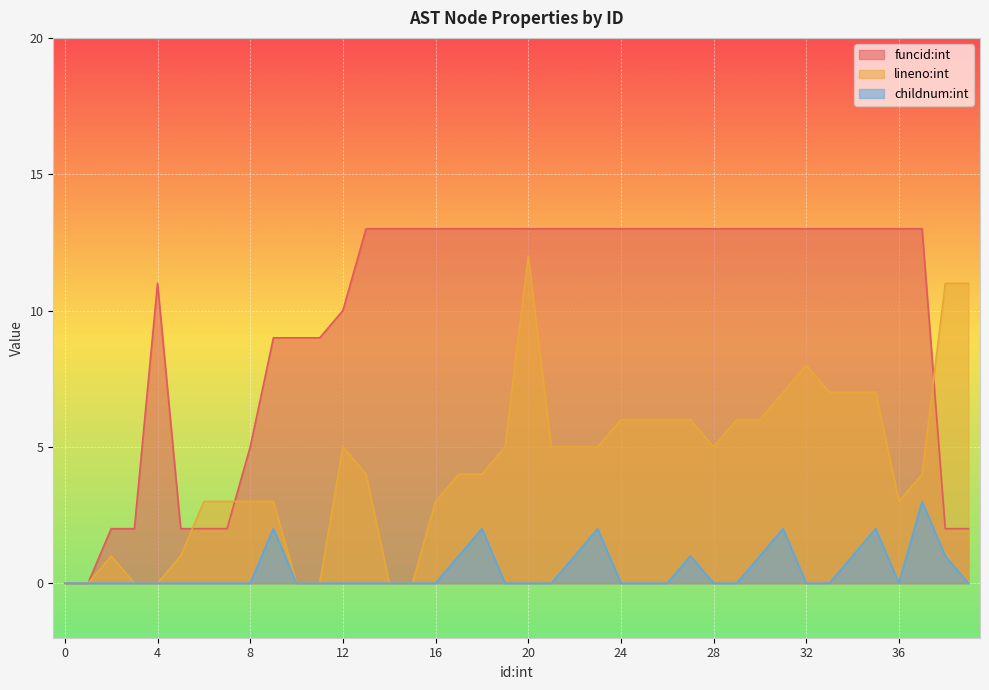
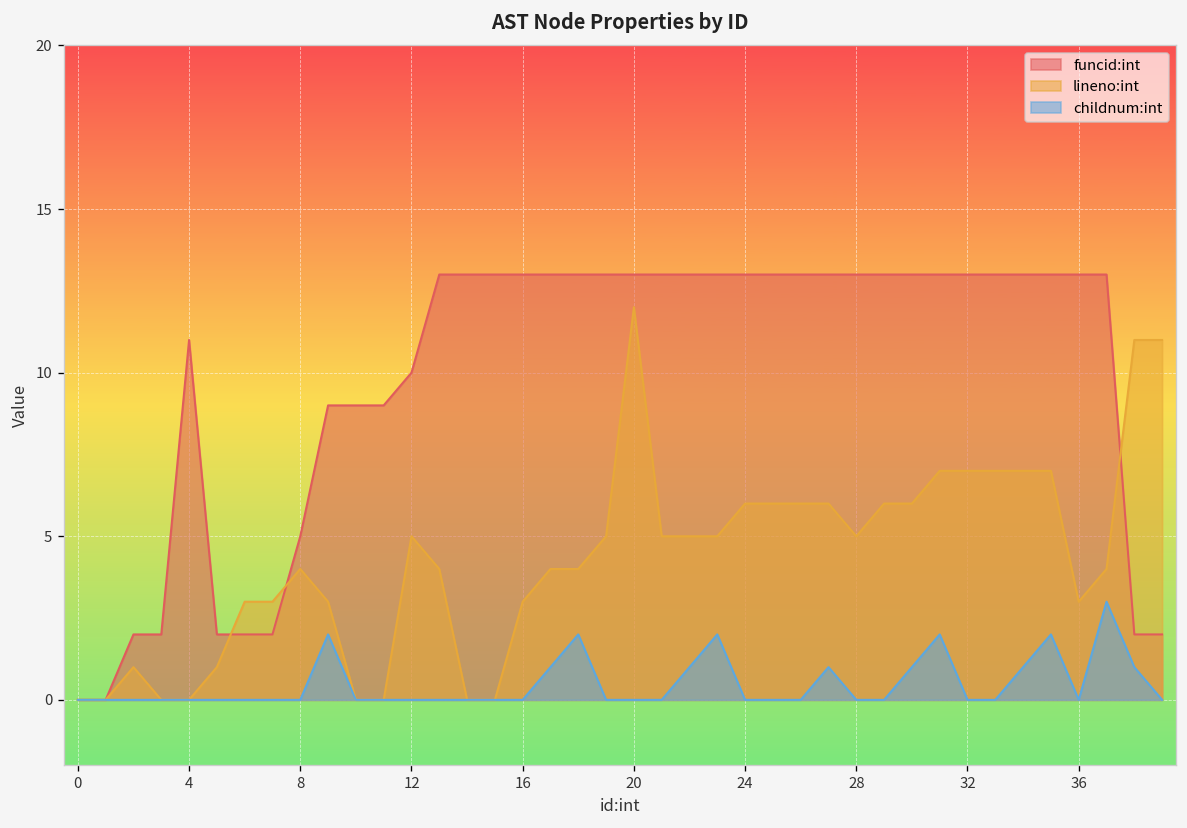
lineno:int, 8: 3 -> 4
lineno:int, 32: 8 -> 7
